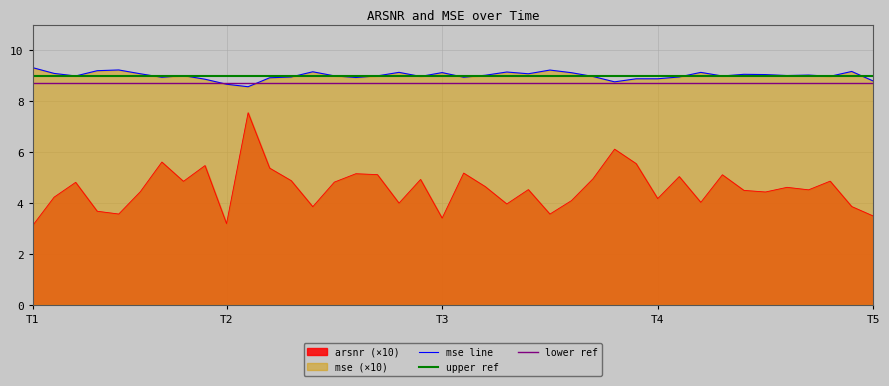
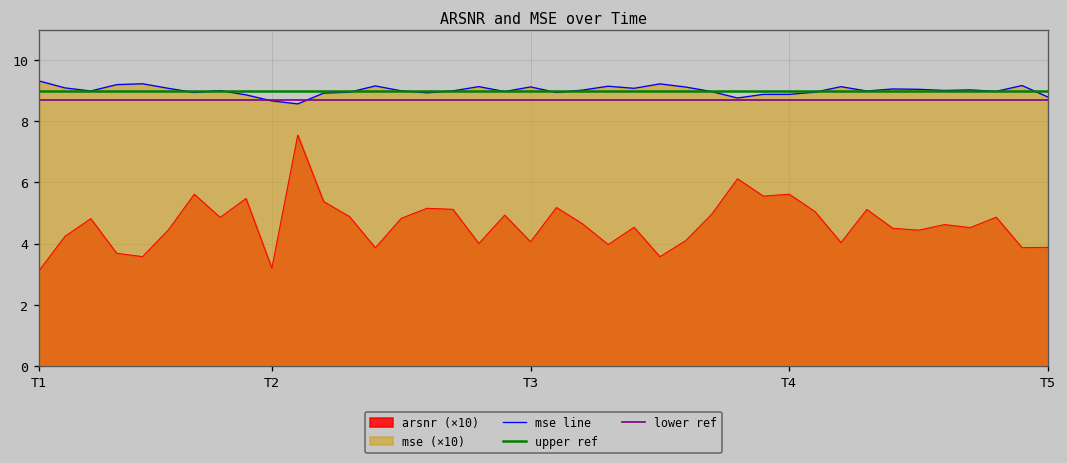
arsnr (×10), T3: 3.4 -> 4.1
arsnr (×10), T4: 4.2 -> 5.6
arsnr (×10), T5: 3.5 -> 3.9
